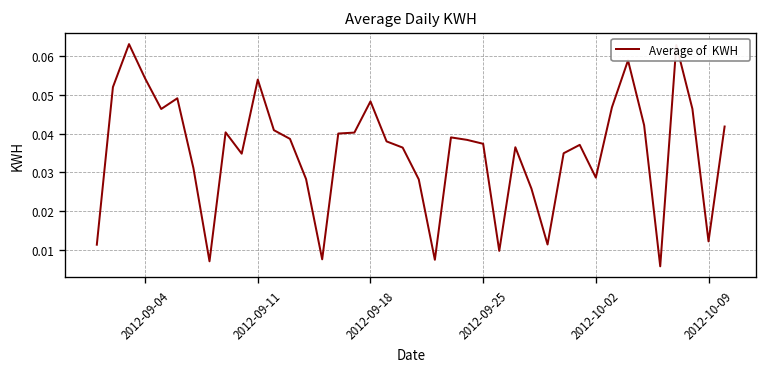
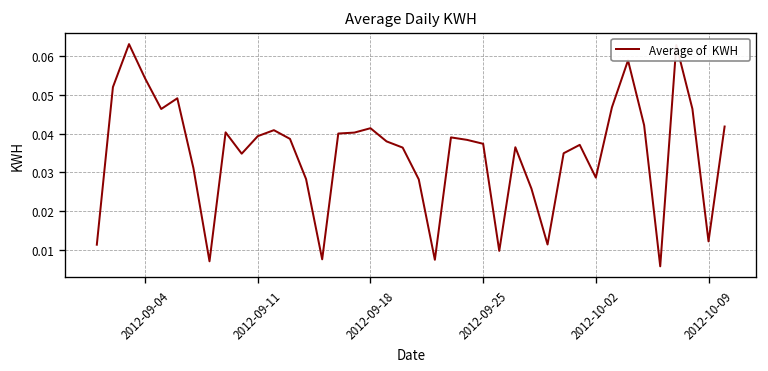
2012-09-11: 0.054 -> 0.039
2012-09-18: 0.048 -> 0.041
